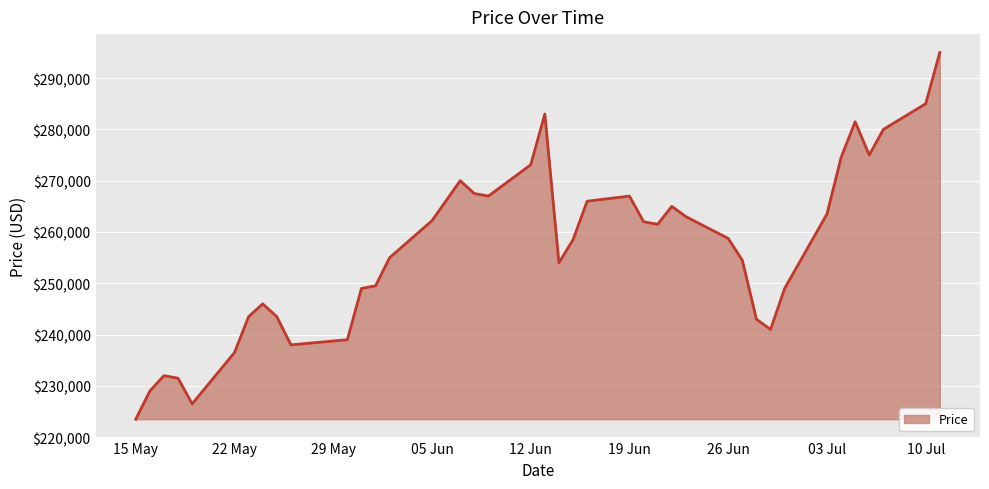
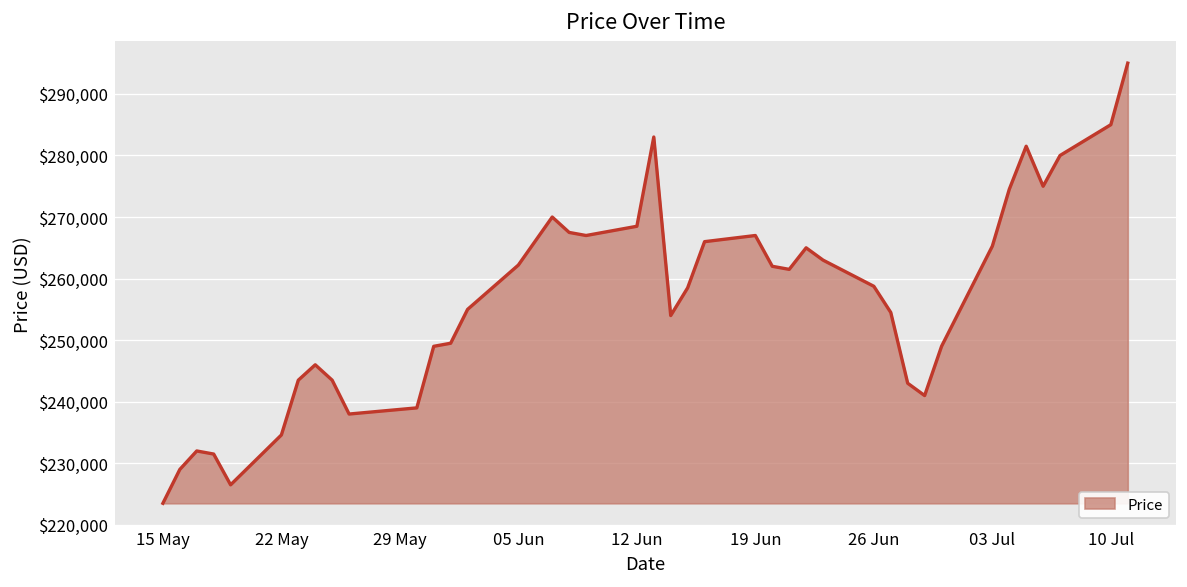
22 May: $237,000 -> $235,000
12 Jun: $273,000 -> $269,000
03 Jul: $264,000 -> $265,000
